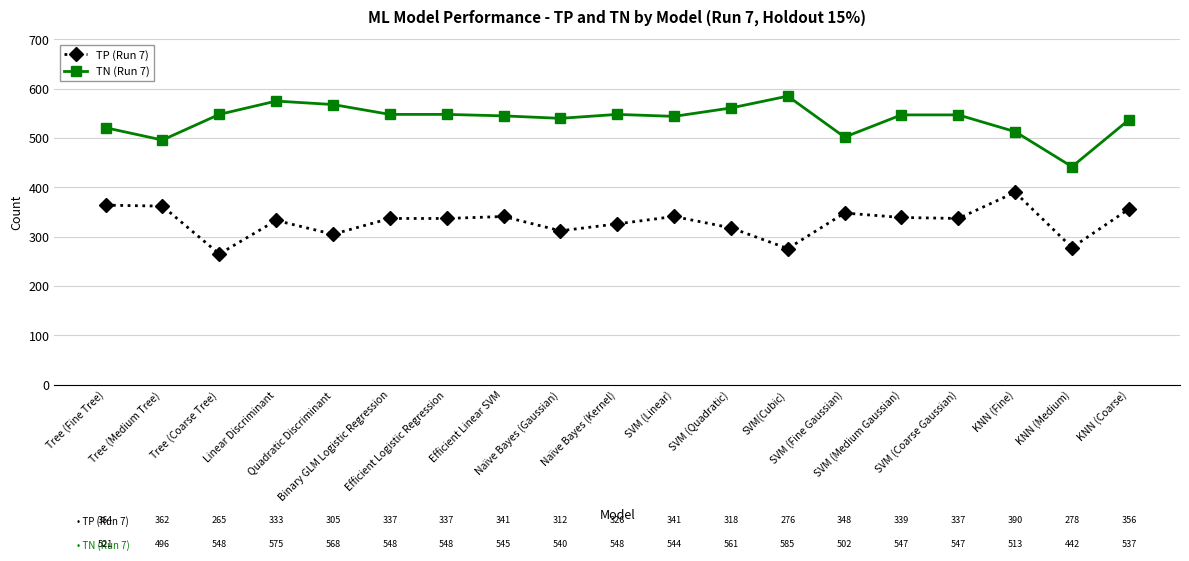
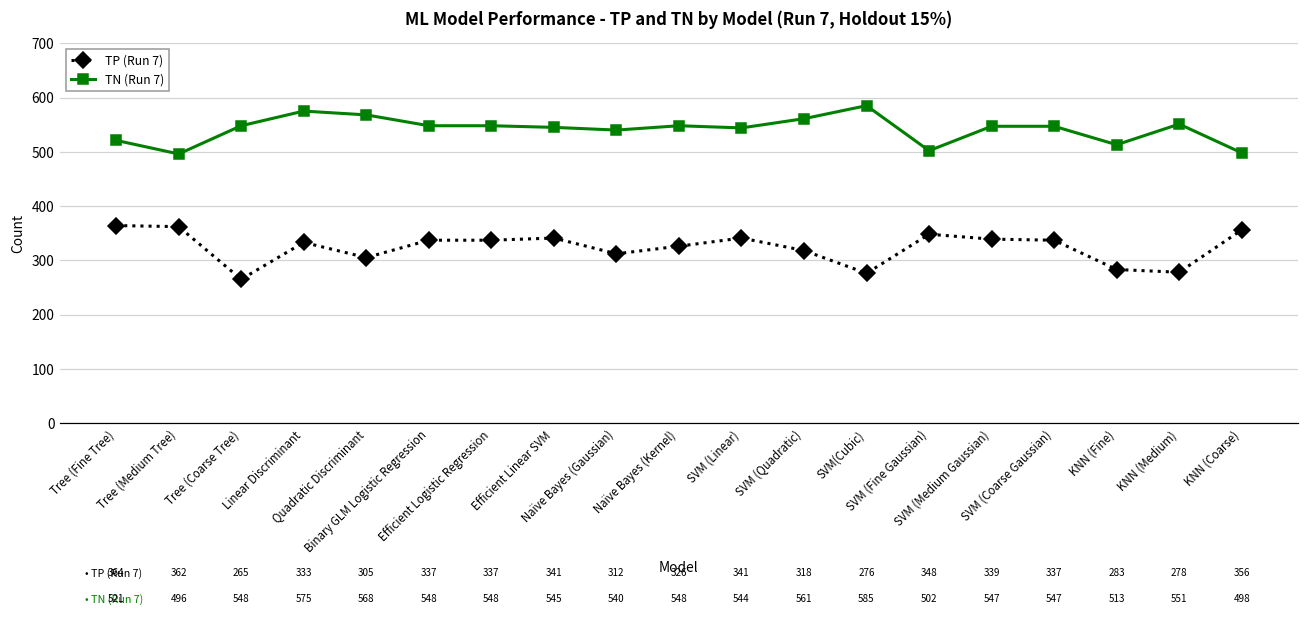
TP (Run 7), KNN (Fine): 390 -> 283
TN (Run 7), KNN (Medium): 442 -> 551
TN (Run 7), KNN (Coarse): 537 -> 498
